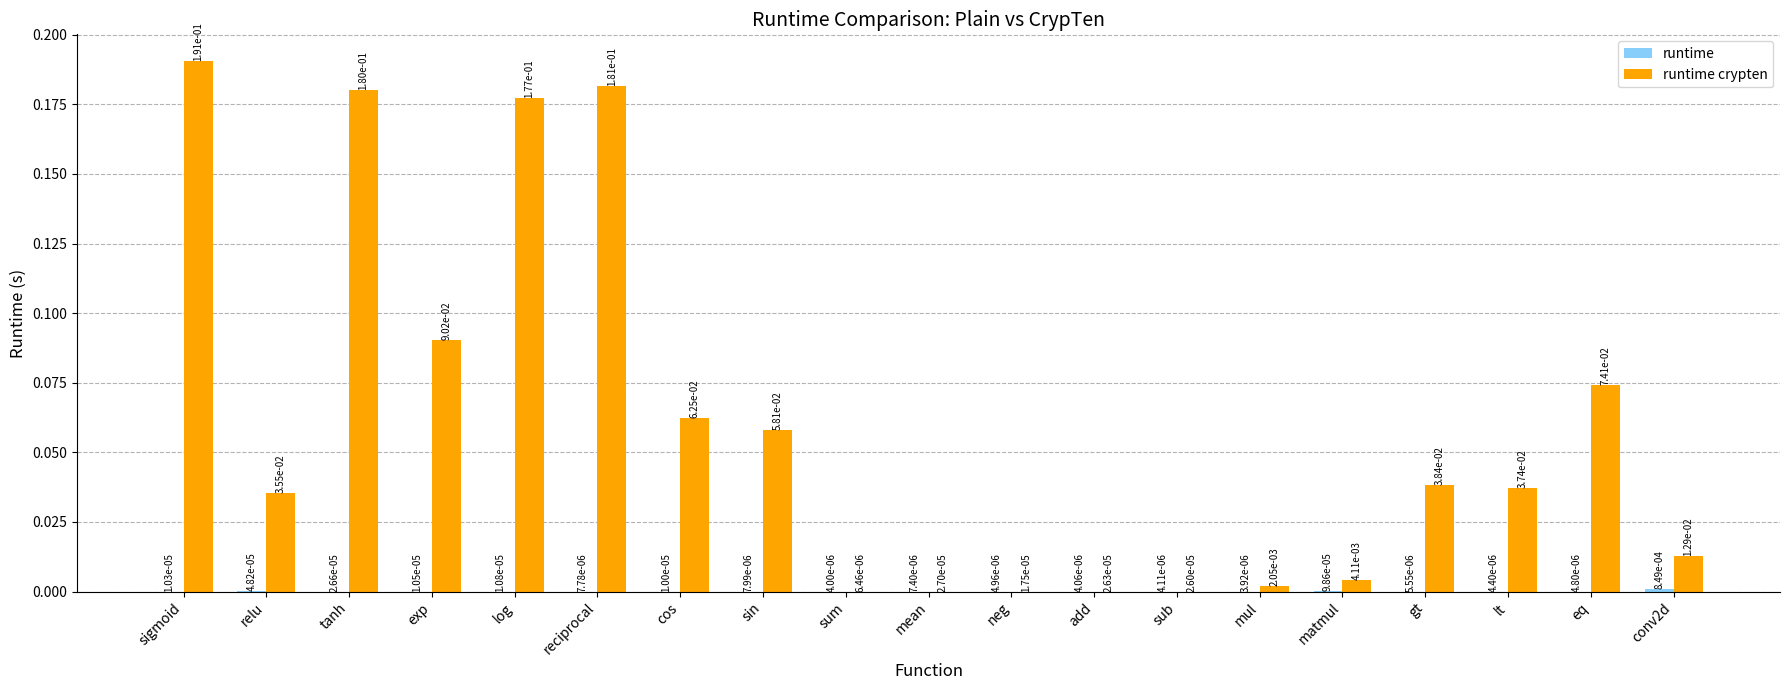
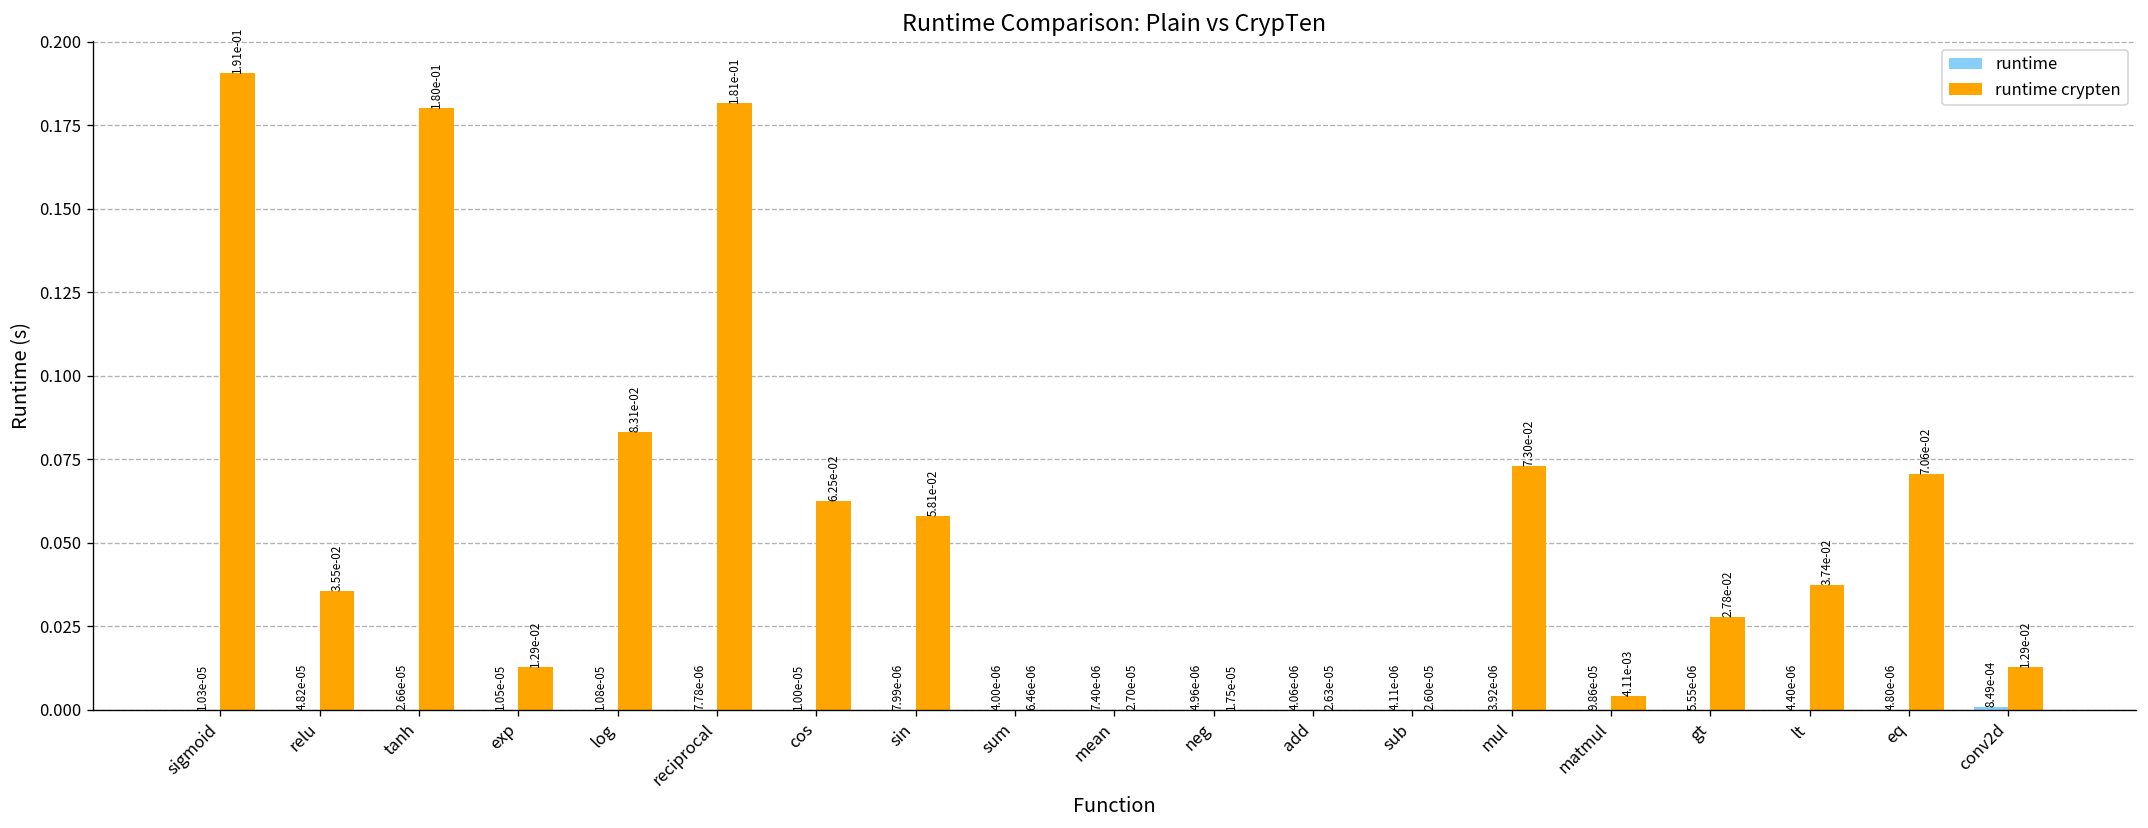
runtime crypten, exp: 9.02e-02 -> 1.29e-02
runtime crypten, log: 1.77e-01 -> 8.31e-02
runtime crypten, mul: 2.05e-03 -> 7.30e-02
runtime crypten, gt: 3.84e-02 -> 2.78e-02
runtime crypten, eq: 7.41e-02 -> 7.06e-02
